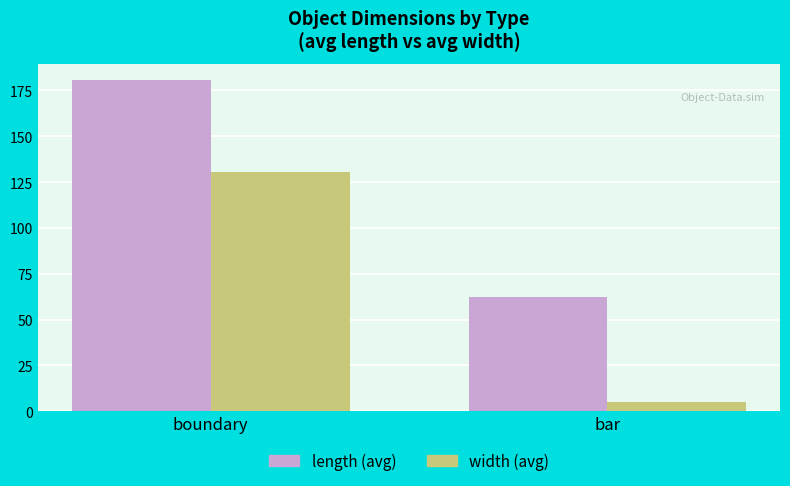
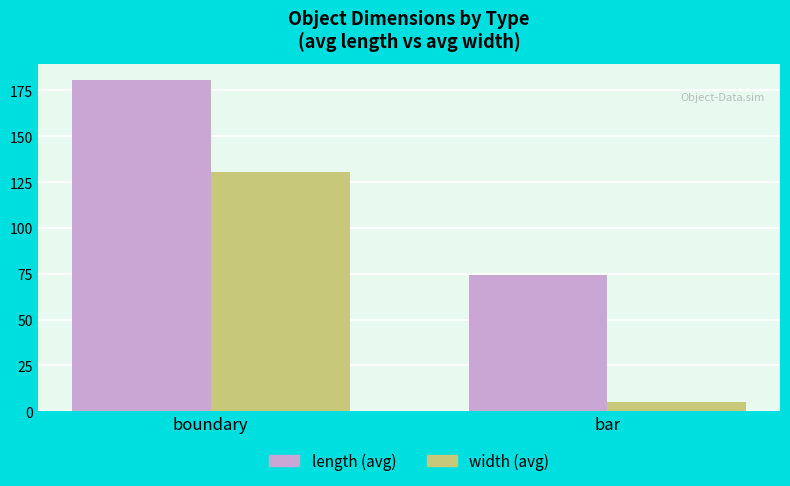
length (avg), bar: 62 -> 74
